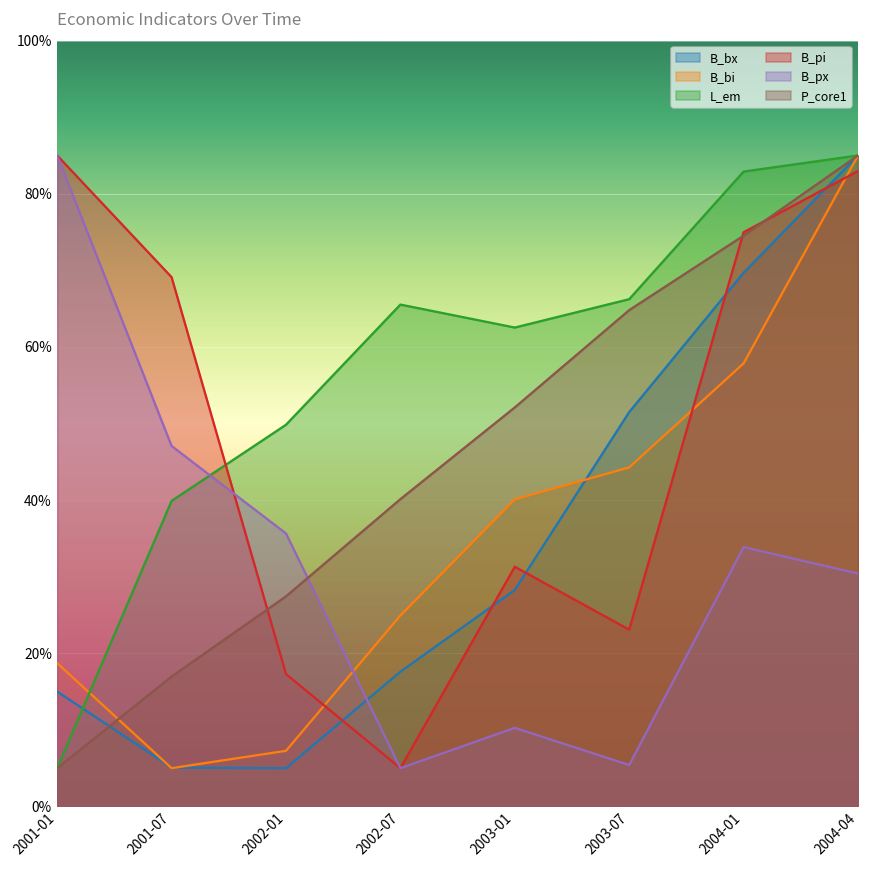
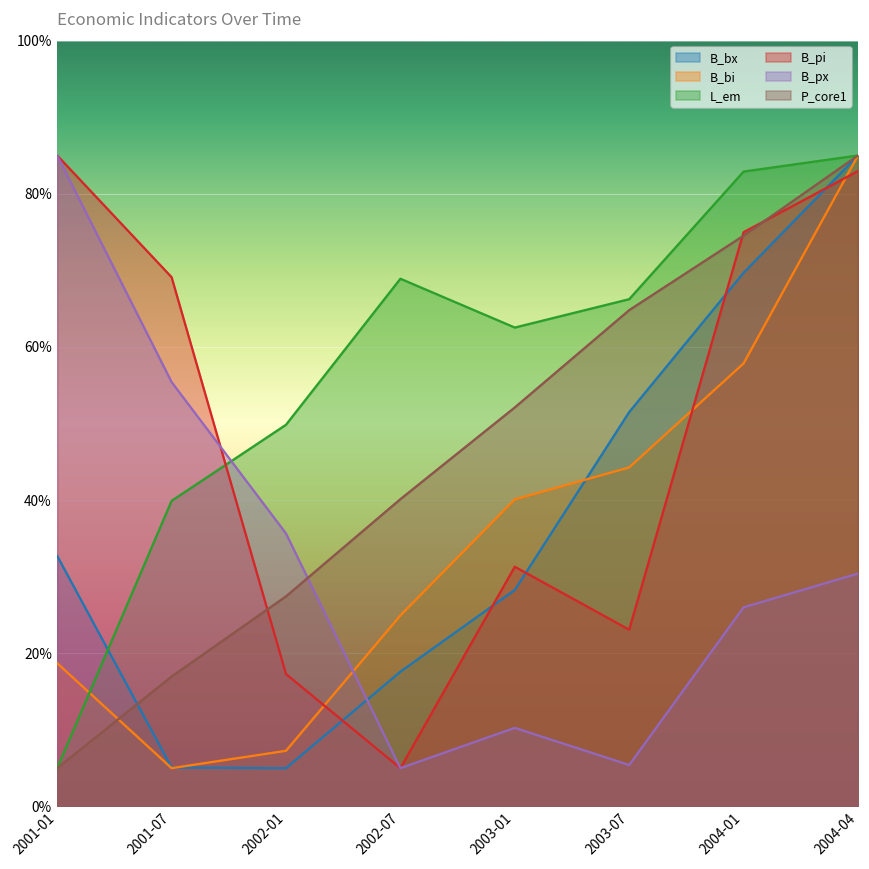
B_bx, 2001-01: 15% -> 33%
B_px, 2001-07: 47% -> 55%
L_em, 2002-07: 66% -> 69%
B_px, 2004-01: 34% -> 26%
